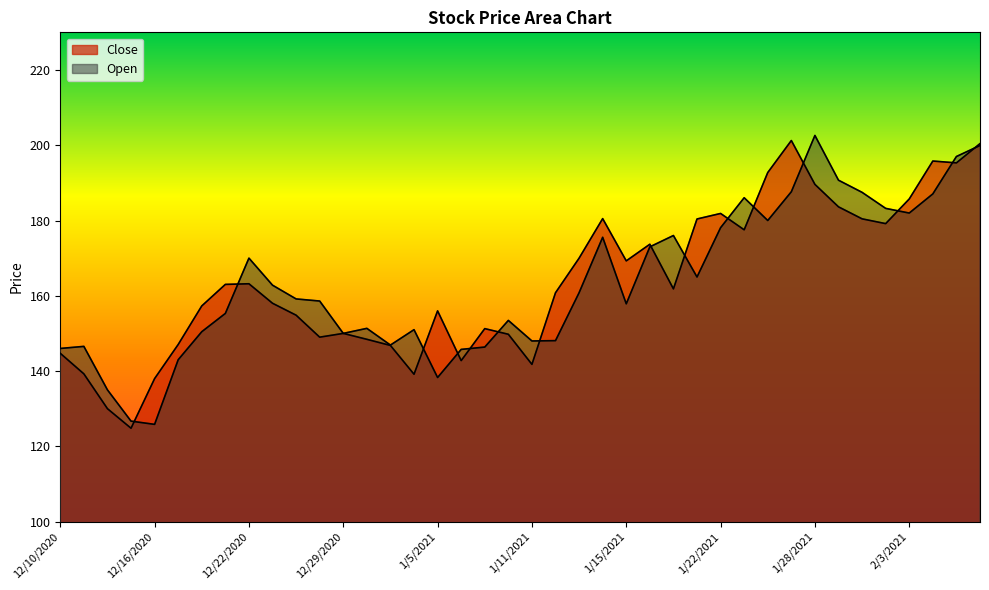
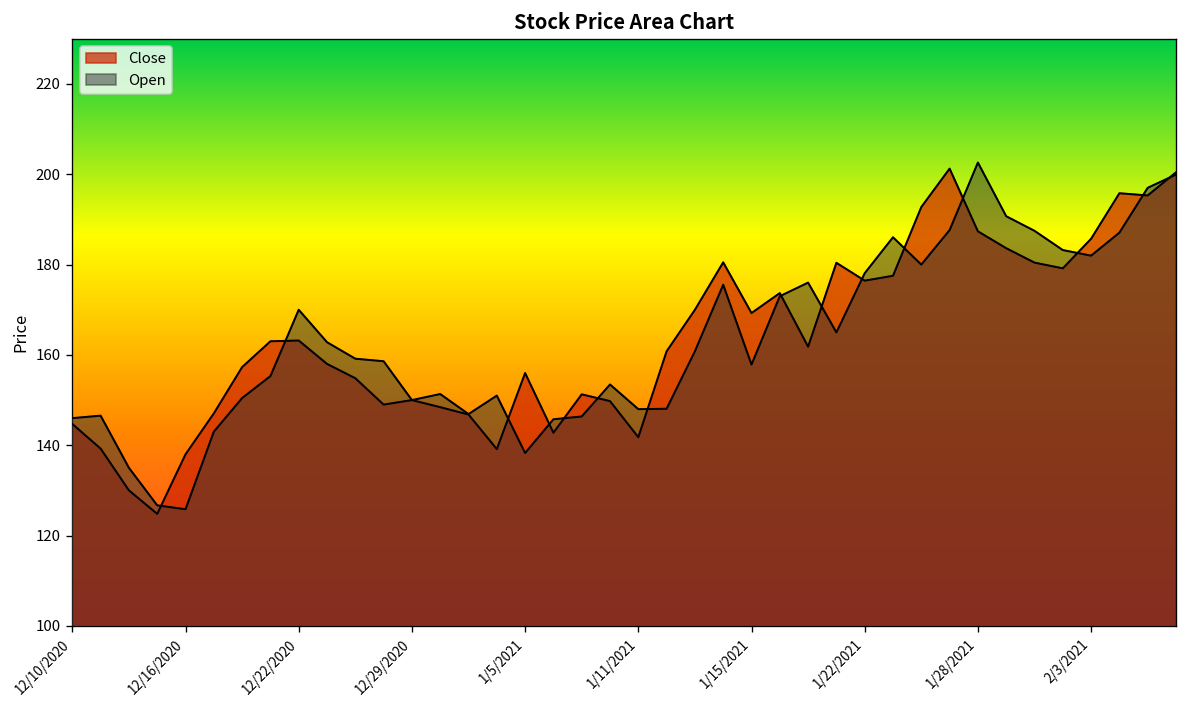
Close, 1/22/2021: 182 -> 176
Close, 1/28/2021: 190 -> 187
